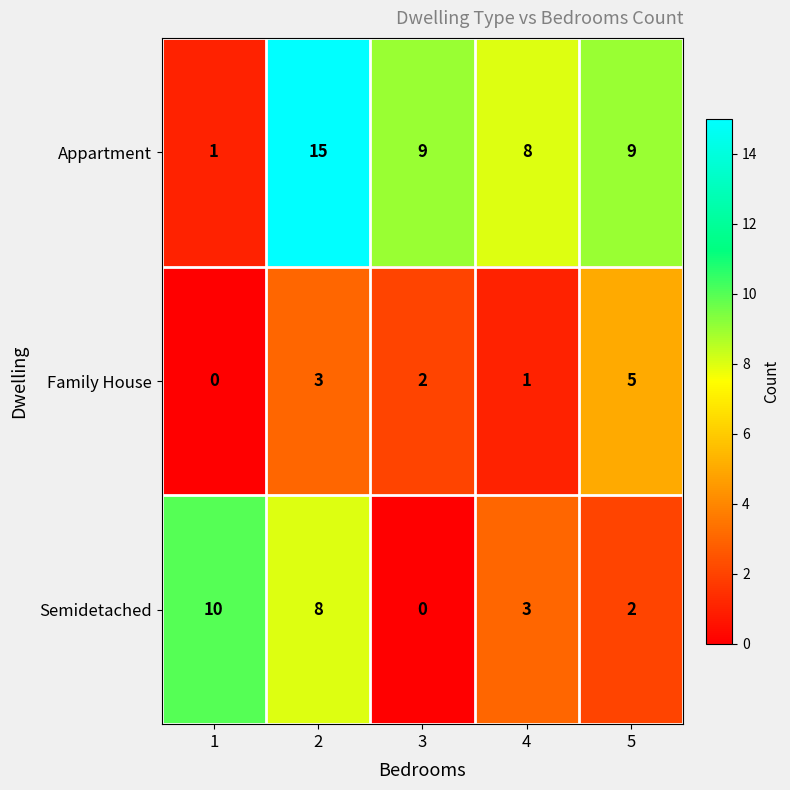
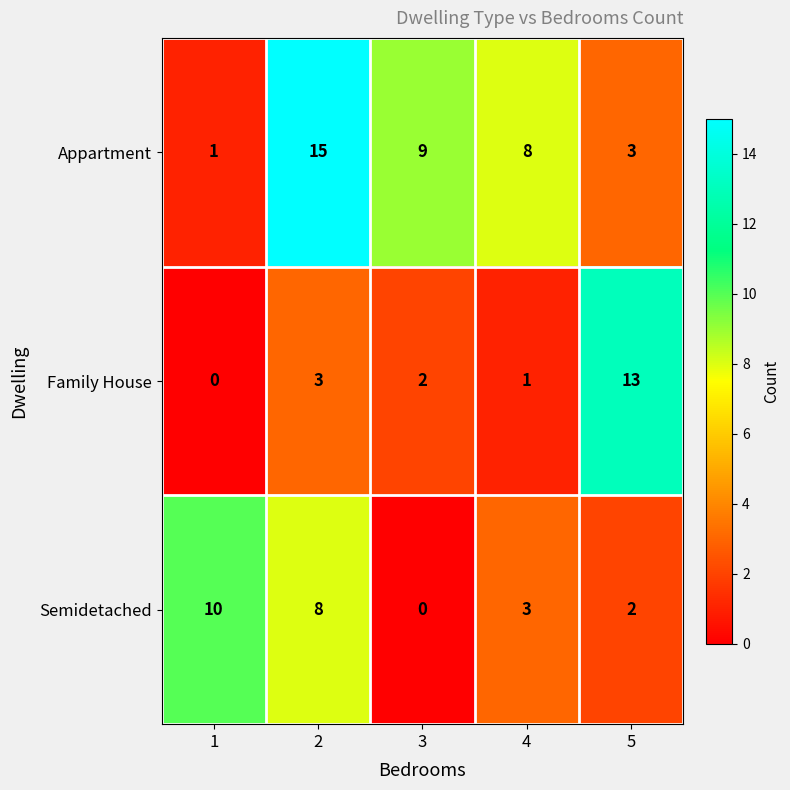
Appartment, 5: 9 -> 3
Family House, 5: 5 -> 13
